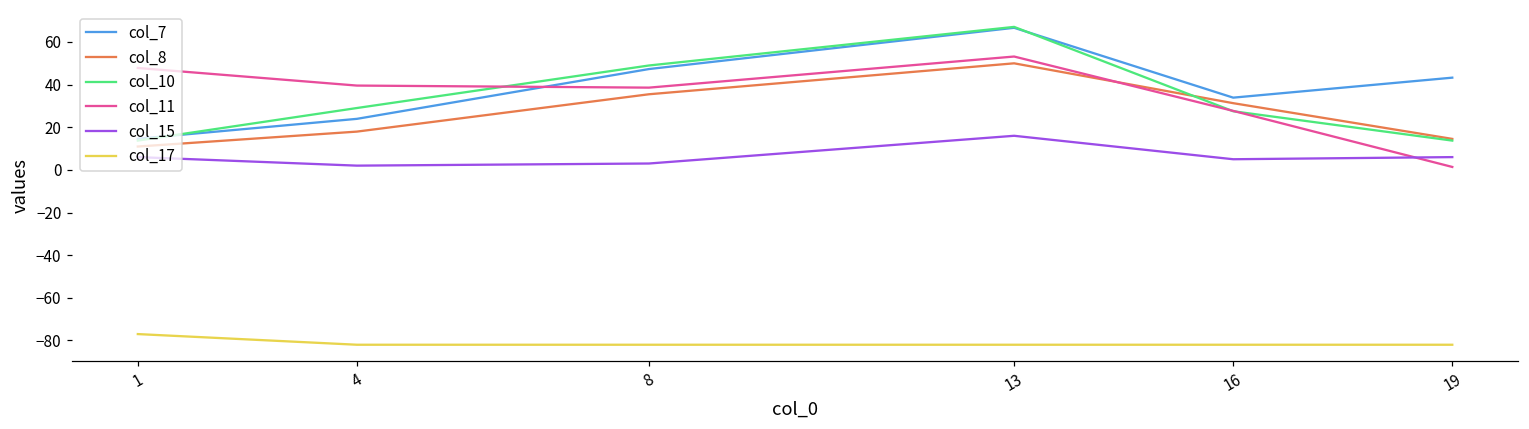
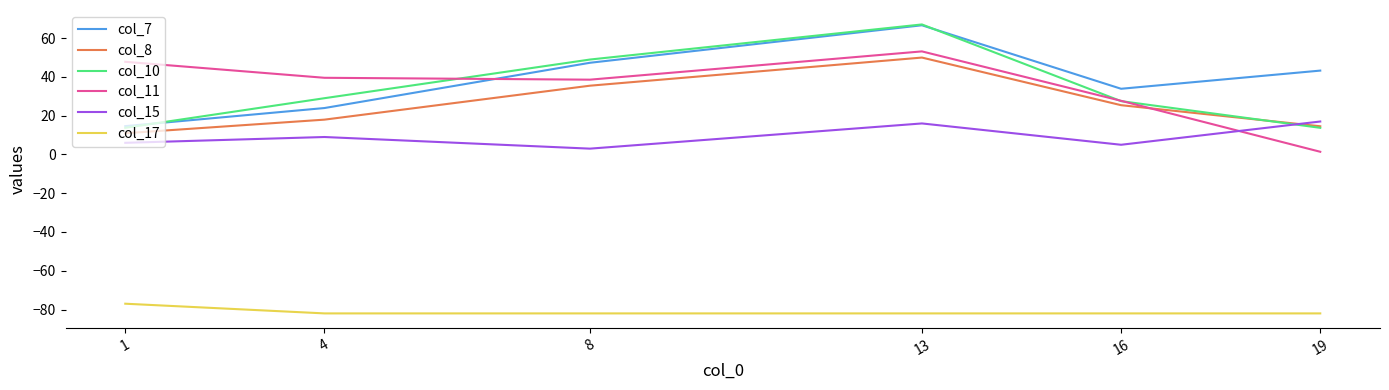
col_15, 4: 2 -> 9
col_8, 16: 31 -> 25
col_15, 19: 6 -> 17
